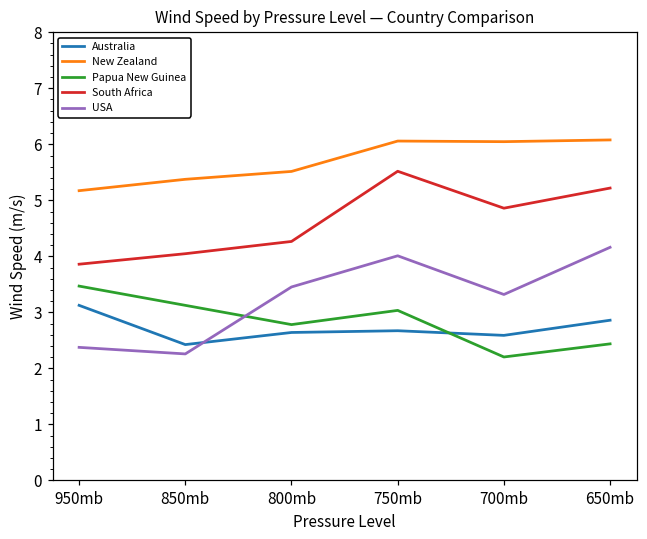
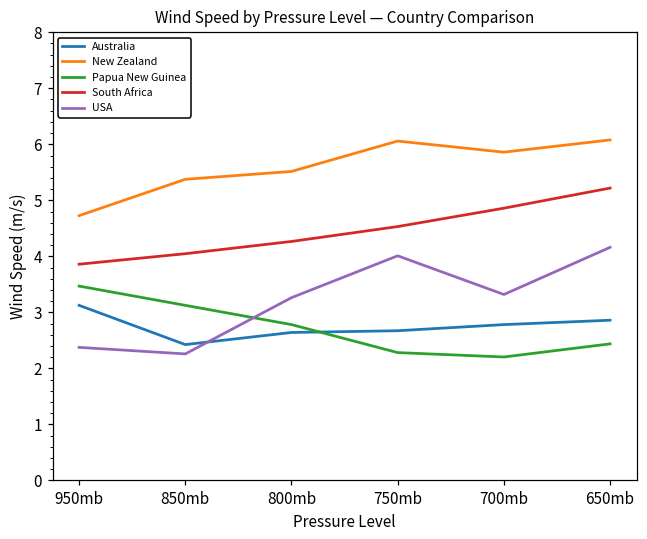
New Zealand, 950mb: 5.2 -> 4.7
USA, 800mb: 3.5 -> 3.3
Papua New Guinea, 750mb: 3.0 -> 2.3
South Africa, 750mb: 5.5 -> 4.5
Australia, 700mb: 2.6 -> 2.8
New Zealand, 700mb: 6.0 -> 5.9
